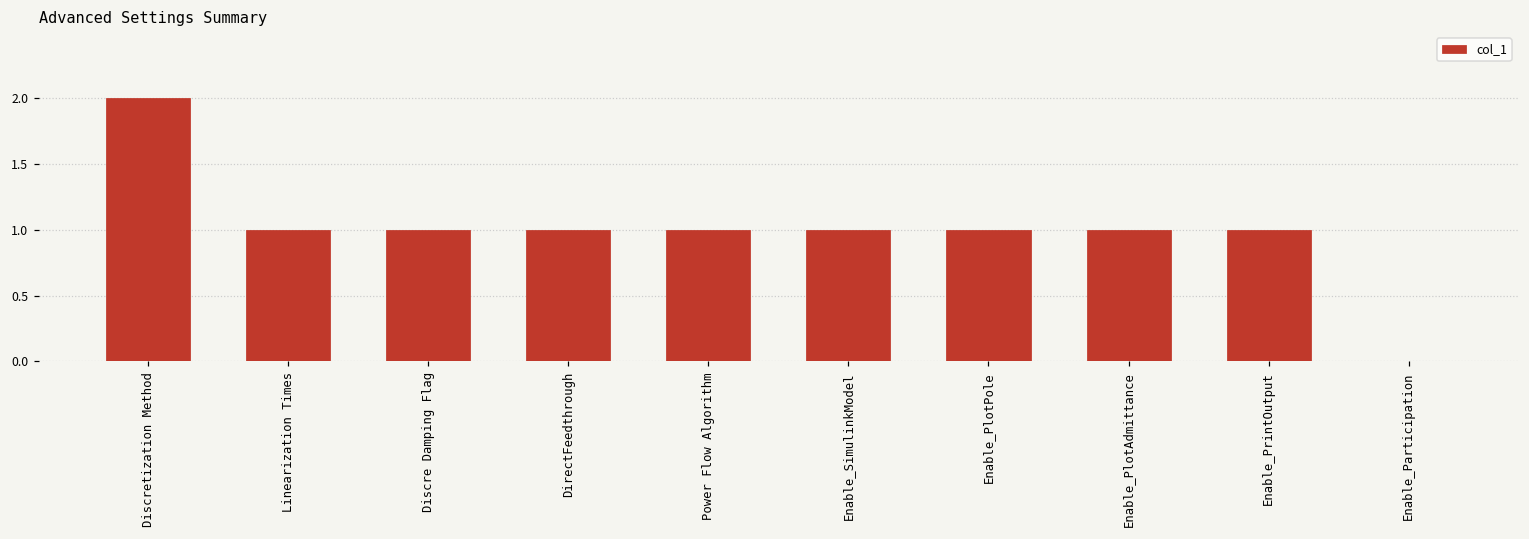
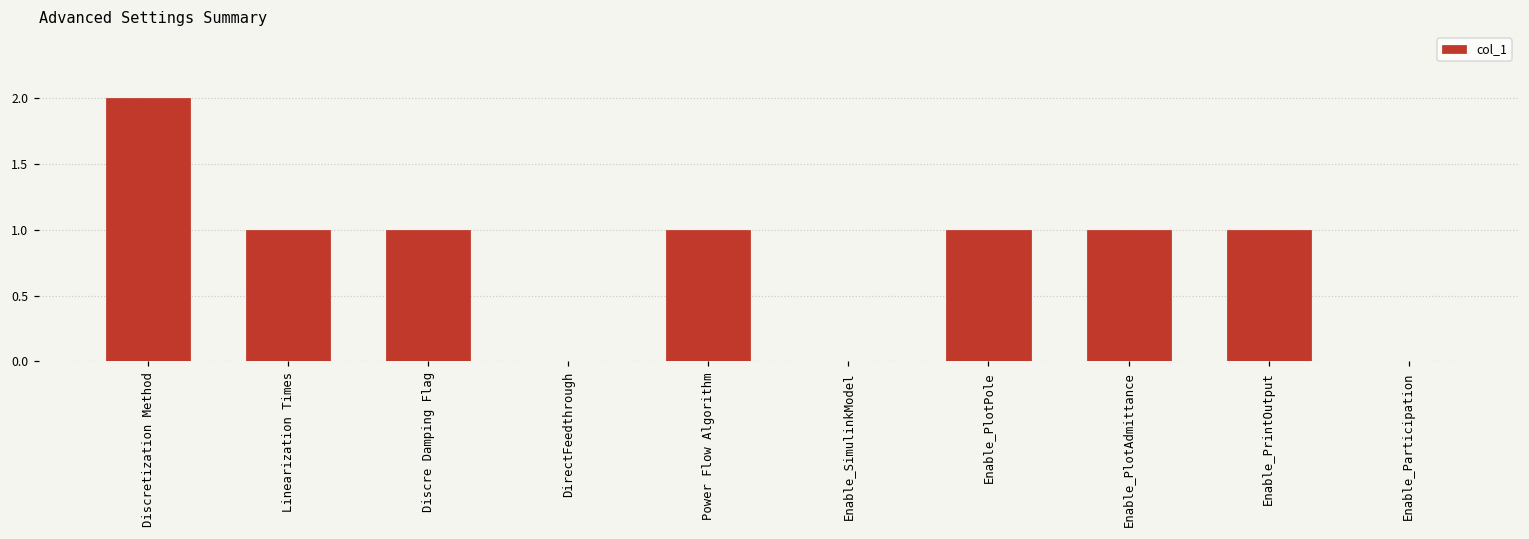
DirectFeedthrough: 1 -> 0
Enable_SimulinkModel: 1 -> 0
